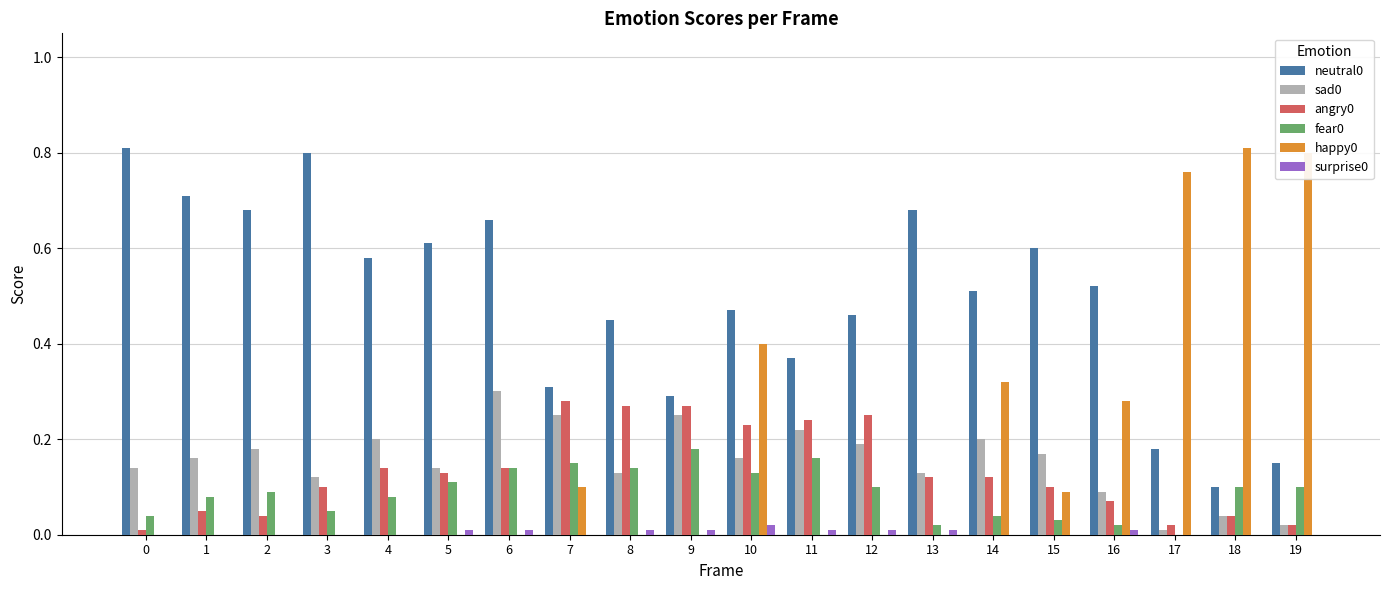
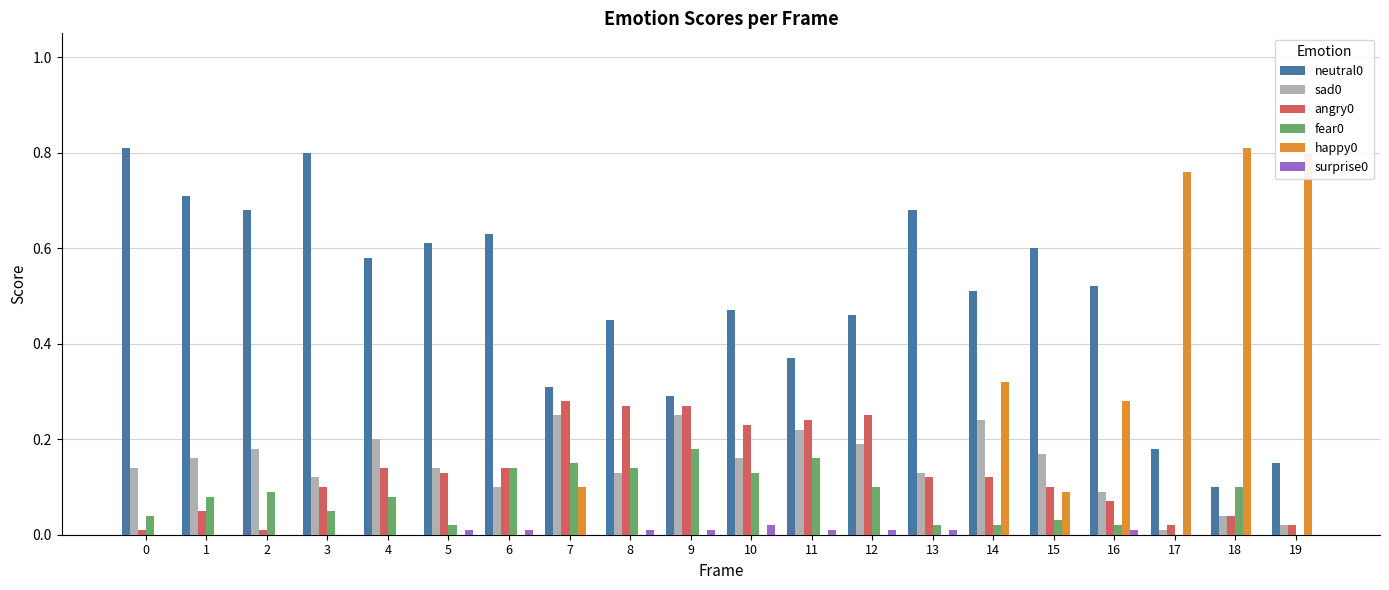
angry0, 2: 0.04 -> 0.01
fear0, 5: 0.11 -> 0.02
neutral0, 6: 0.66 -> 0.63
sad0, 6: 0.3 -> 0.1
happy0, 10: 0.4 -> 0.0
sad0, 14: 0.20 -> 0.24
fear0, 14: 0.04 -> 0.02
fear0, 19: 0.1 -> 0.0
